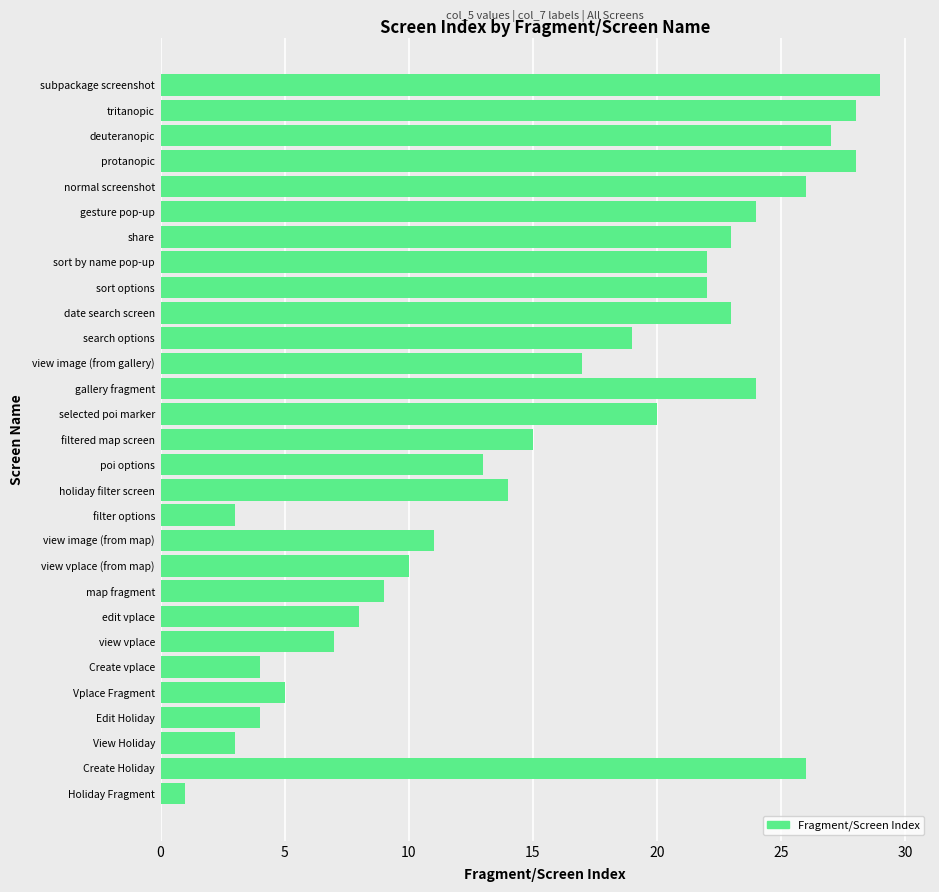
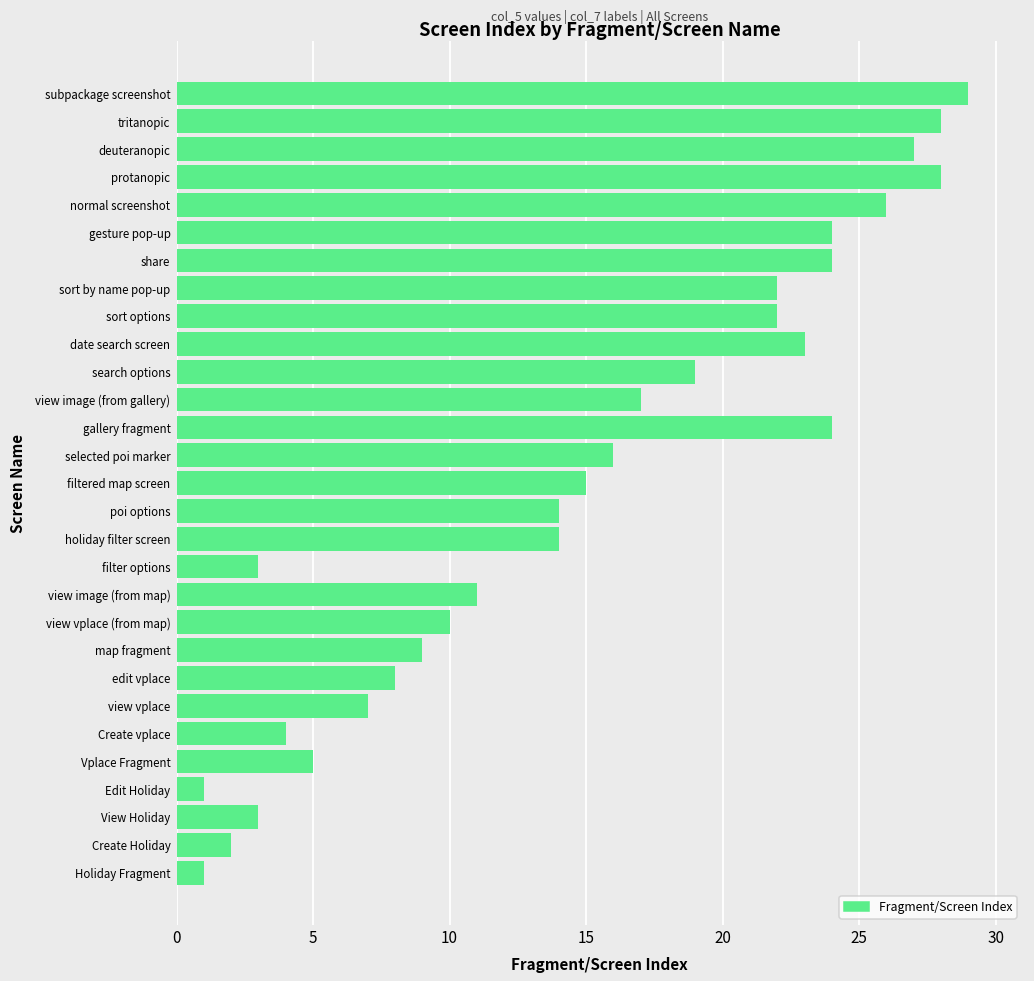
share: 23 -> 24
selected poi marker: 20 -> 16
poi options: 13 -> 14
Edit Holiday: 4 -> 1
Create Holiday: 26 -> 2
